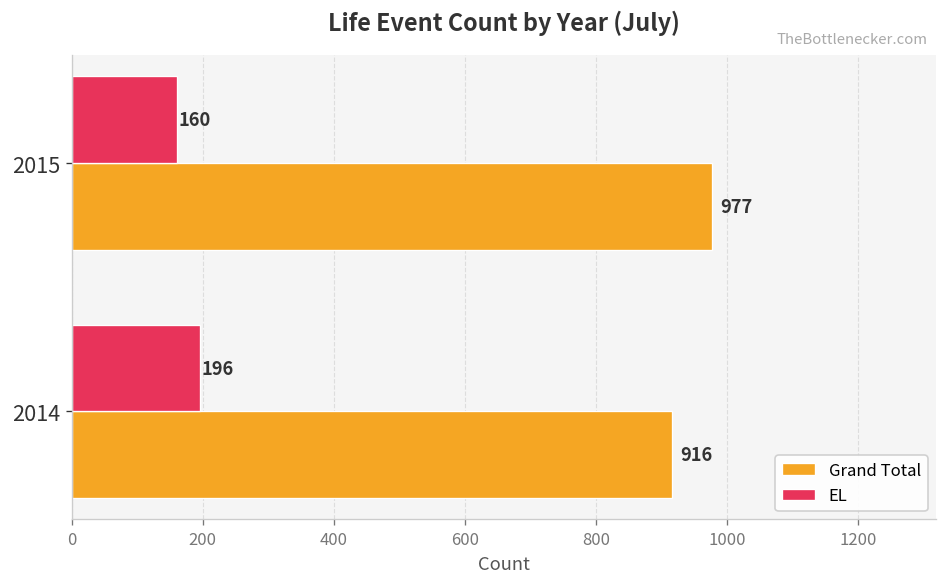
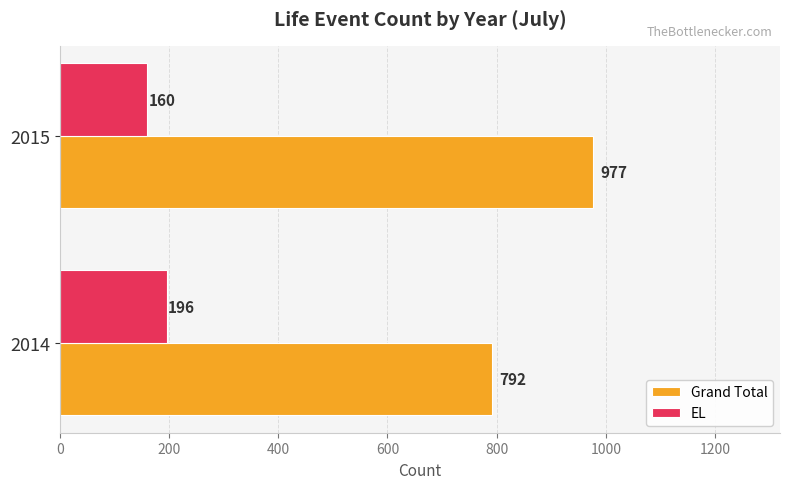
Grand Total, 2014: 916 -> 792
